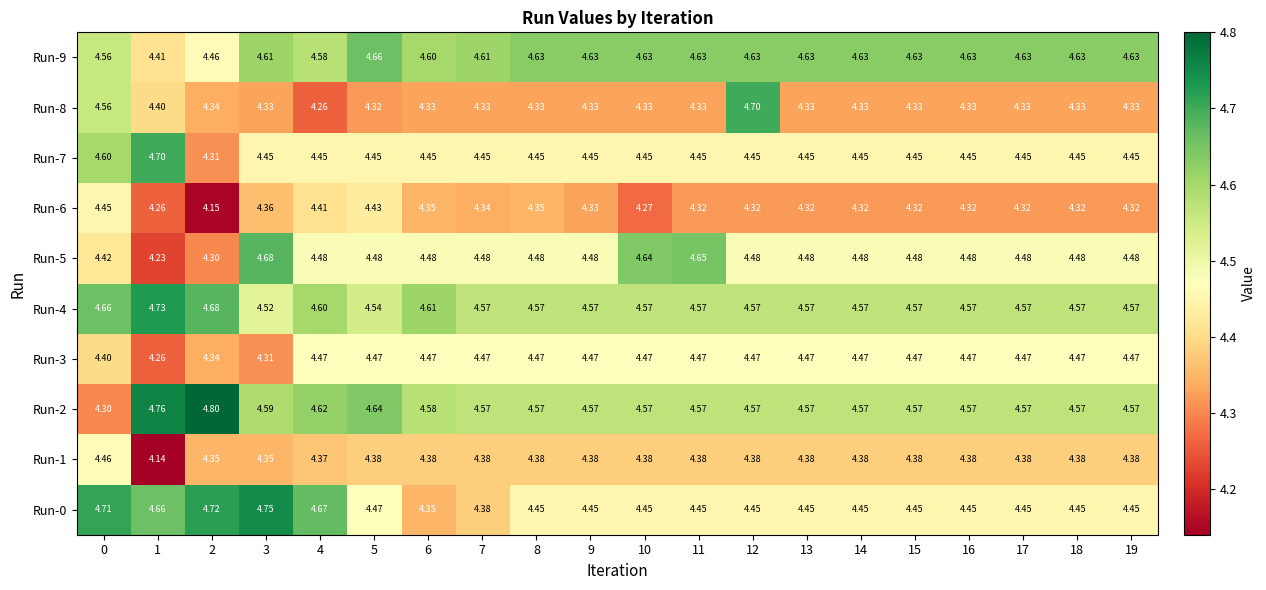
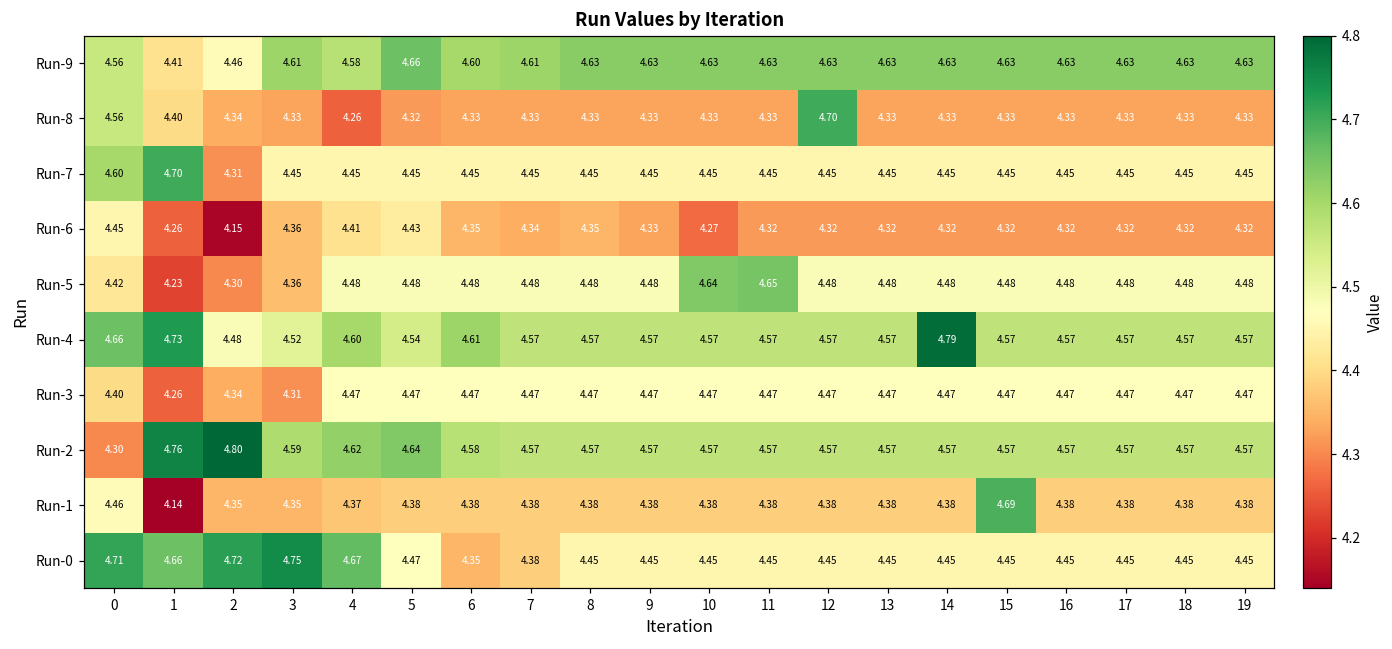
Run-5, 3: 4.68 -> 4.36
Run-4, 2: 4.68 -> 4.48
Run-4, 14: 4.57 -> 4.79
Run-1, 15: 4.38 -> 4.69
